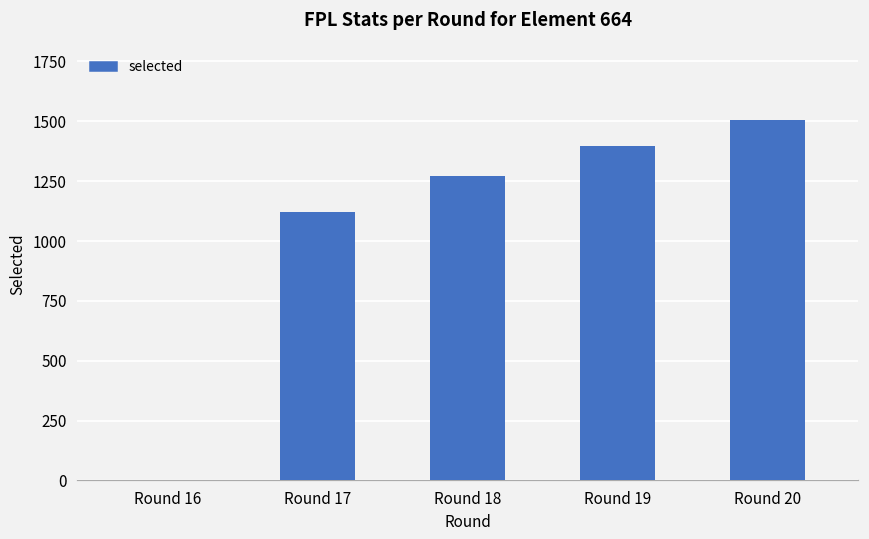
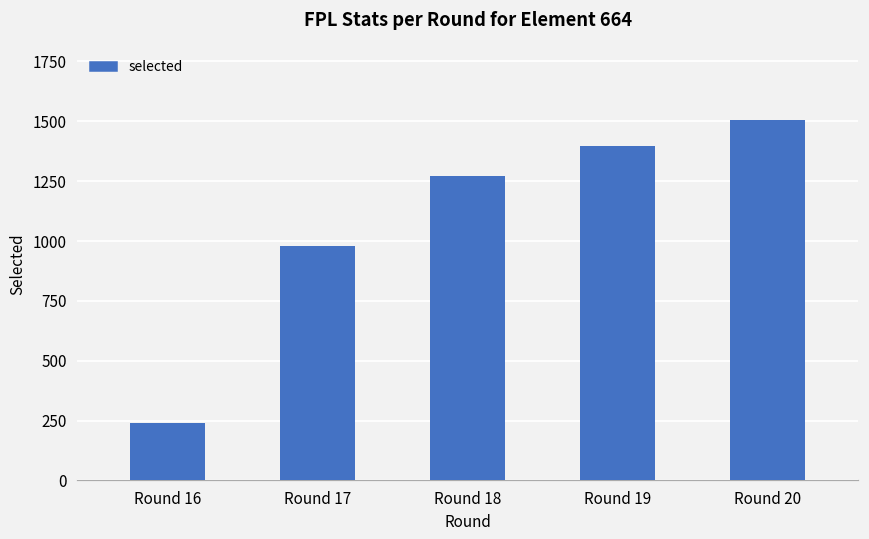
Round 16: 0 -> 240
Round 17: 1120 -> 980
